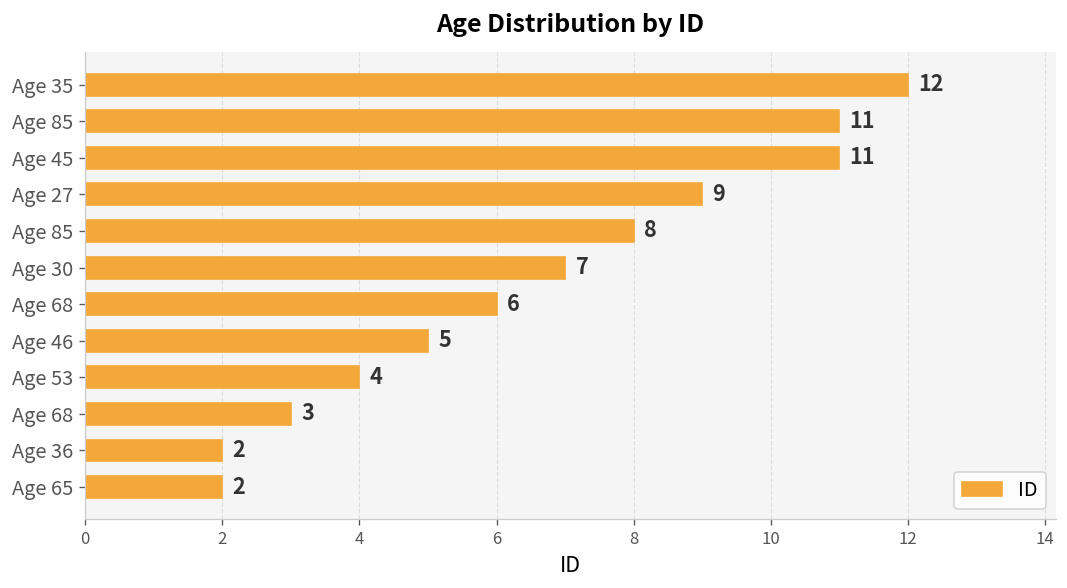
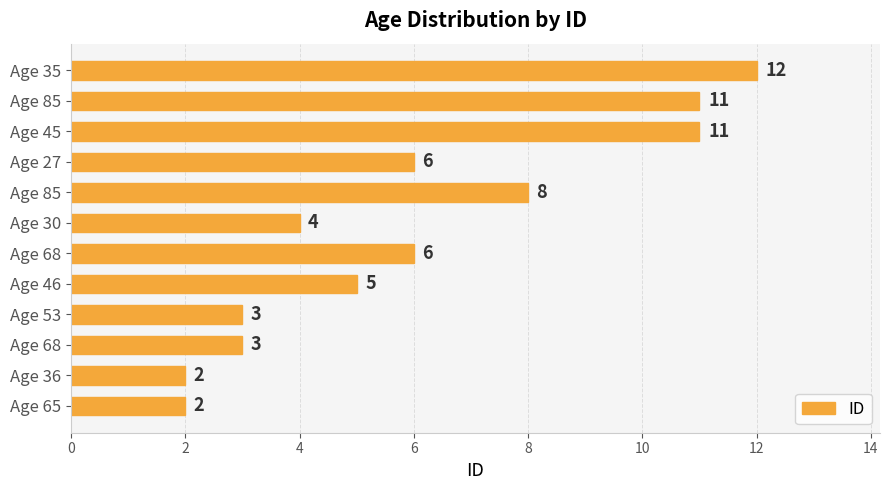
Age 27: 9 -> 6
Age 30: 7 -> 4
Age 53: 4 -> 3
